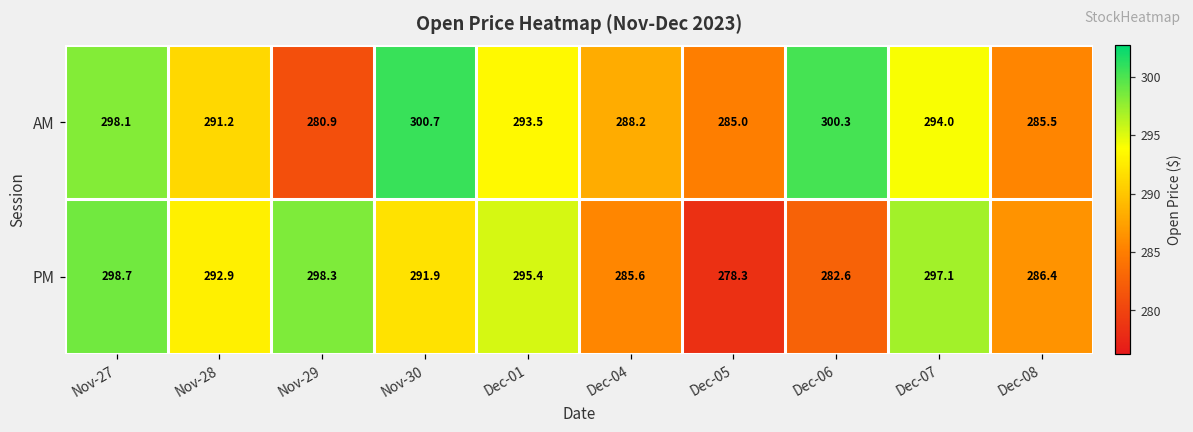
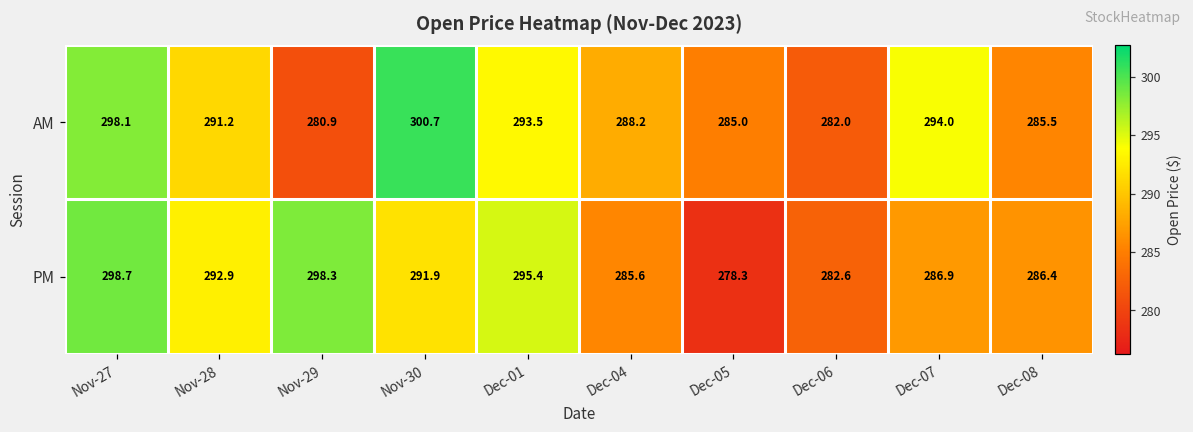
AM, Dec-06: 300.3 -> 282.0
PM, Dec-07: 297.1 -> 286.9
